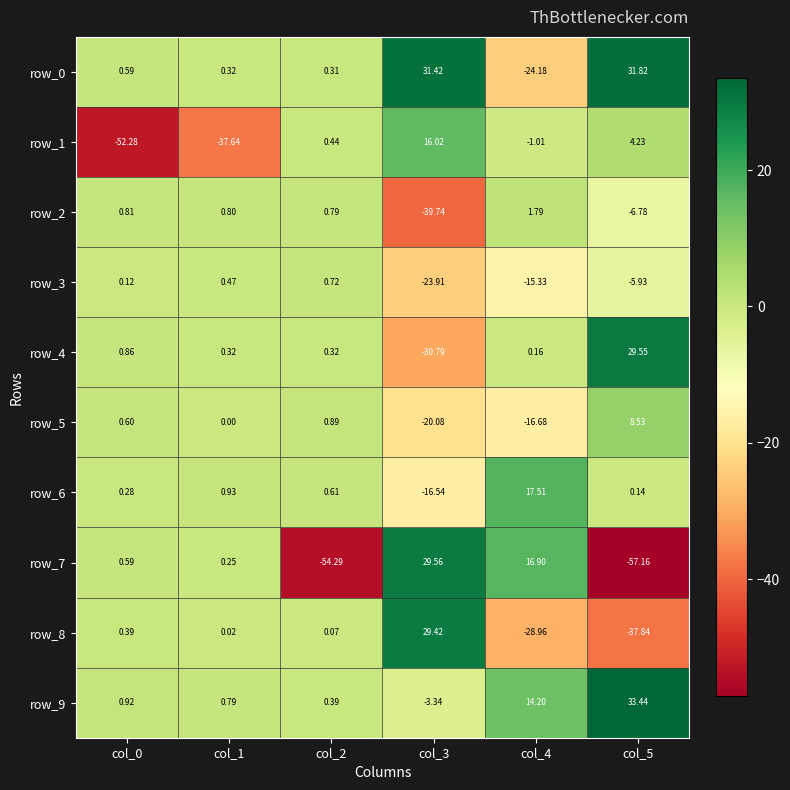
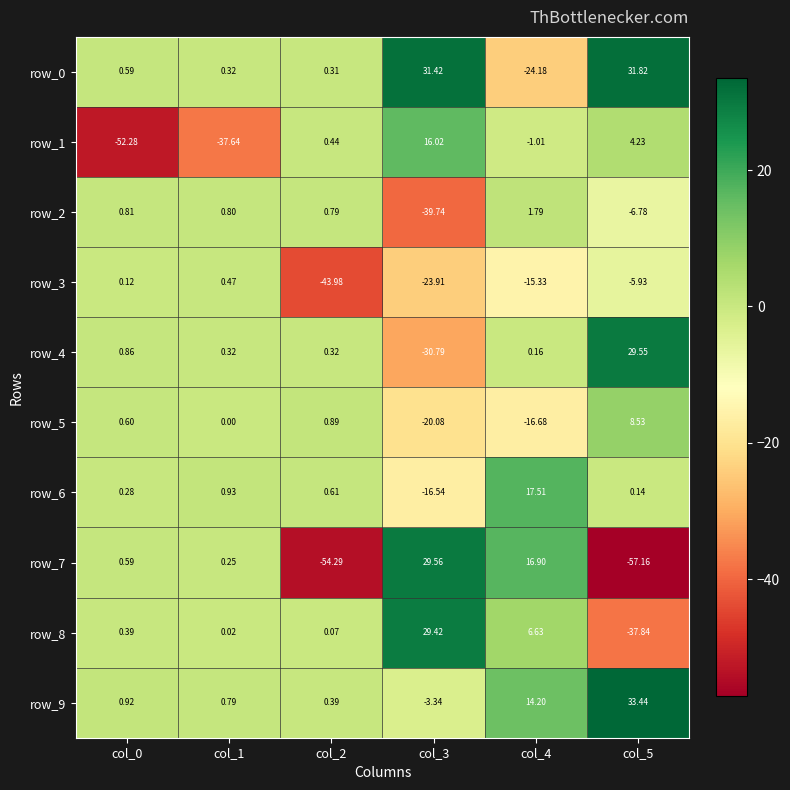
row_3, col_2: 0.72 -> -43.98
row_8, col_4: -28.96 -> 6.63
